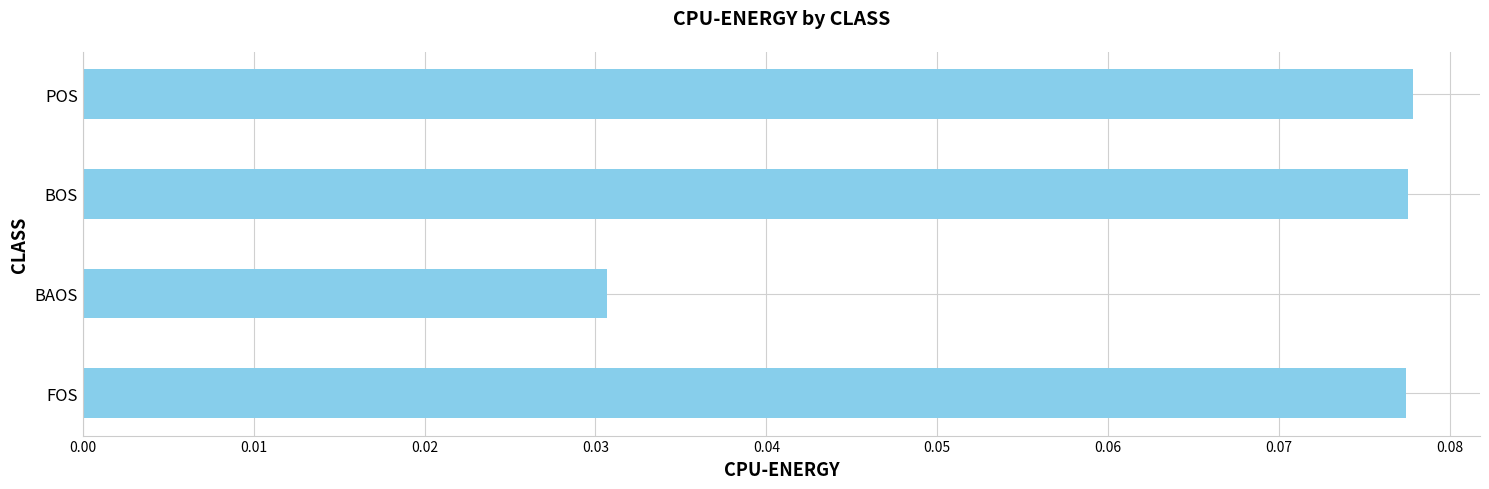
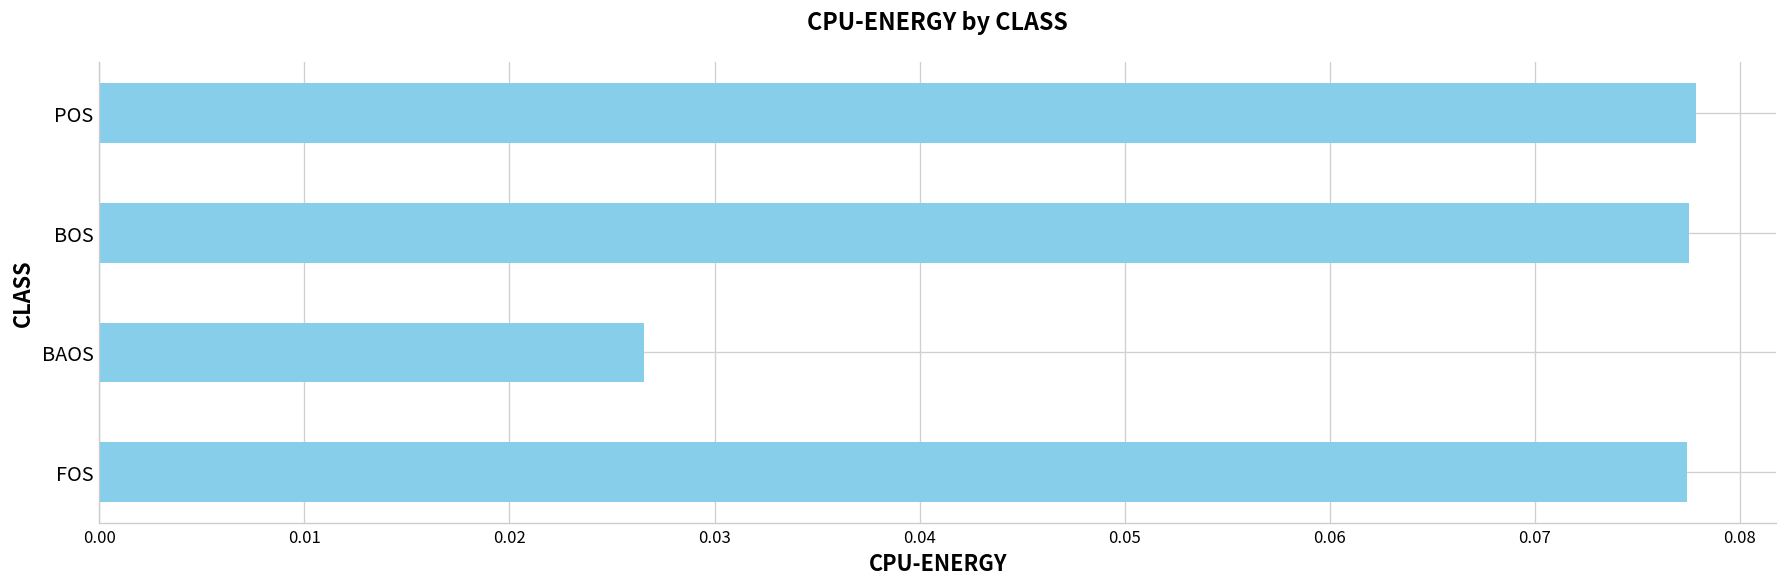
BAOS: 0.0307 -> 0.0266
